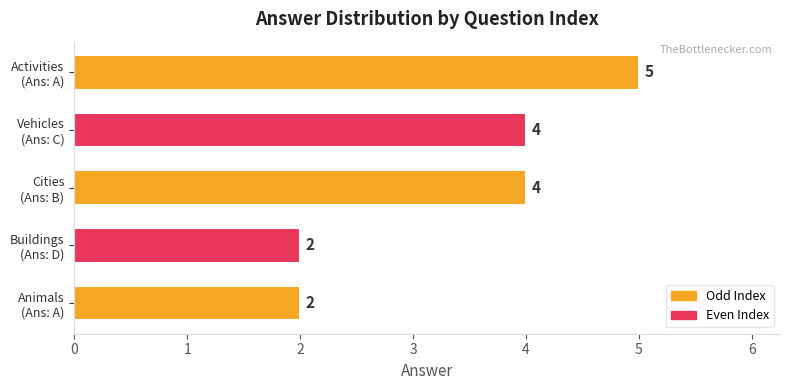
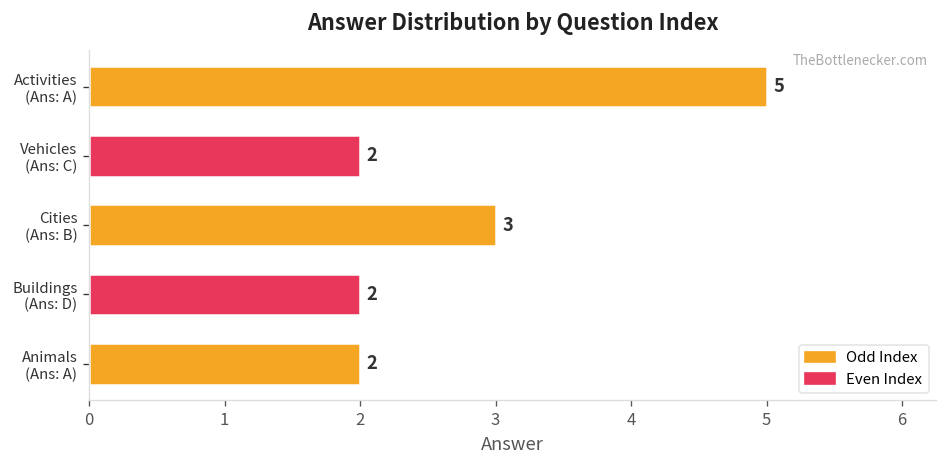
Vehicles (Ans: C): 4 -> 2
Cities (Ans: B): 4 -> 3
